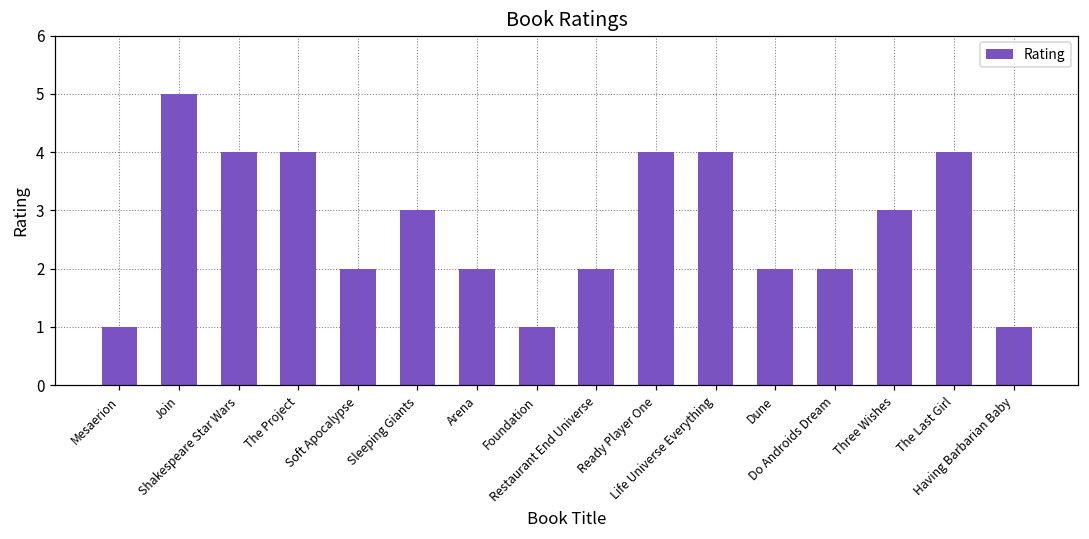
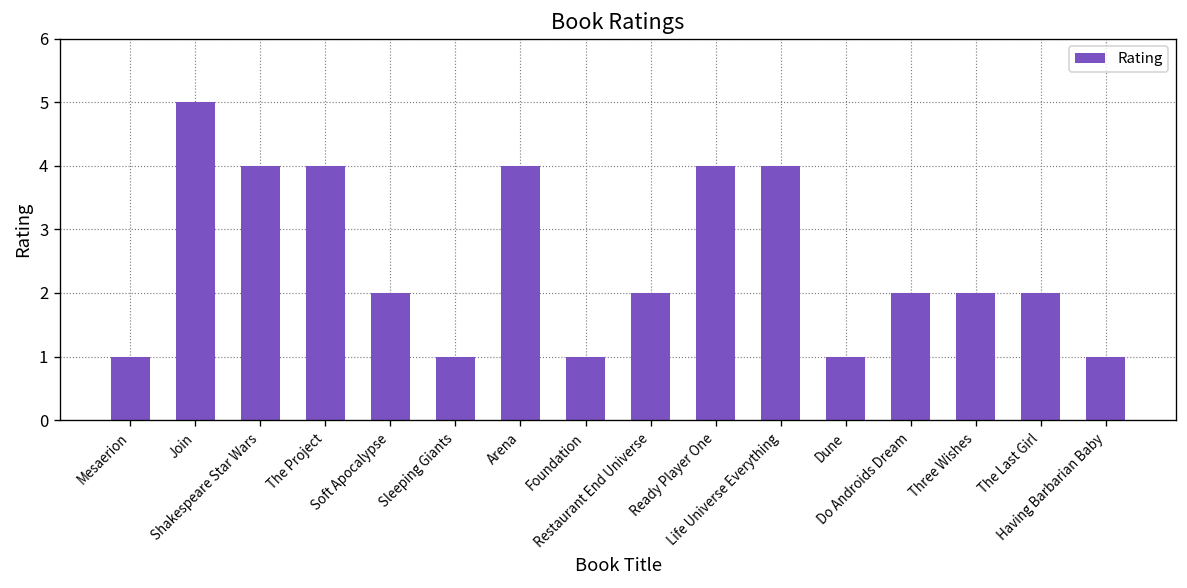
Sleeping Giants: 3 -> 1
Arena: 2 -> 4
Dune: 2 -> 1
Three Wishes: 3 -> 2
The Last Girl: 4 -> 2
